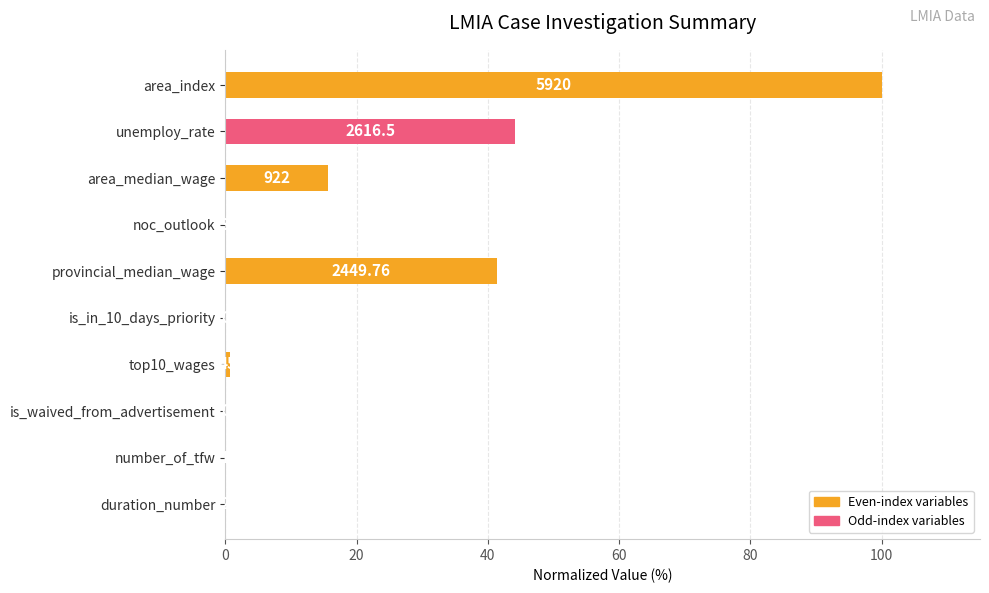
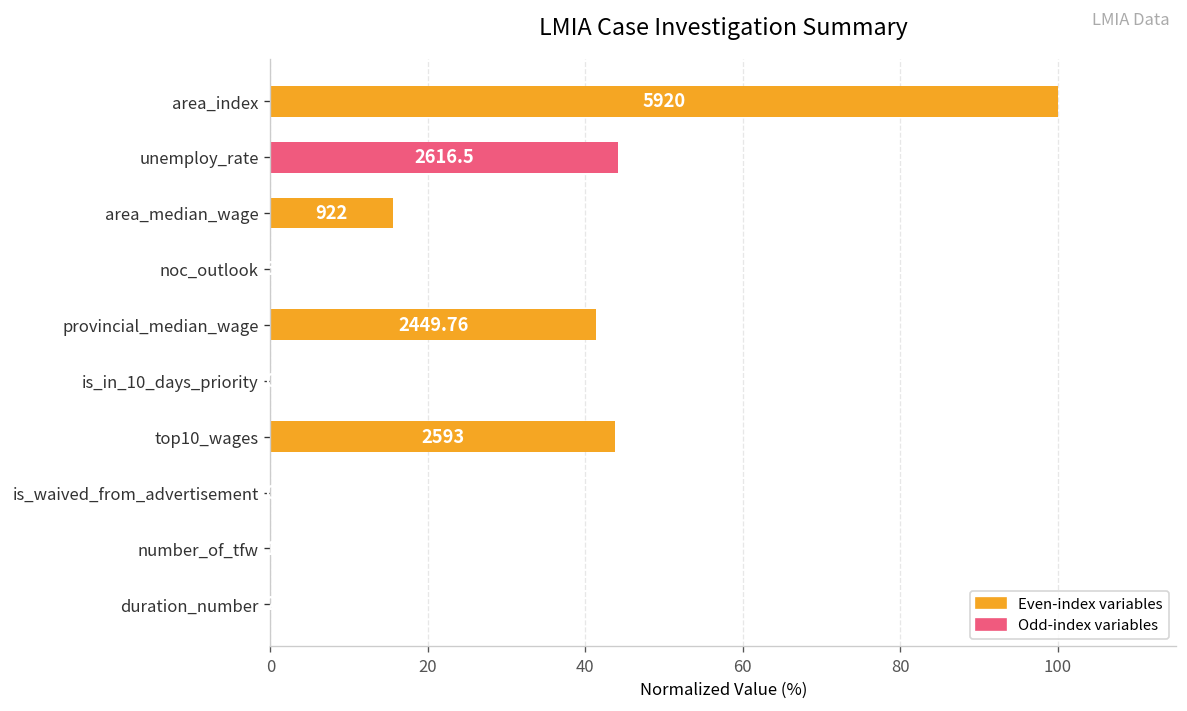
top10_wages: 1 -> 44
